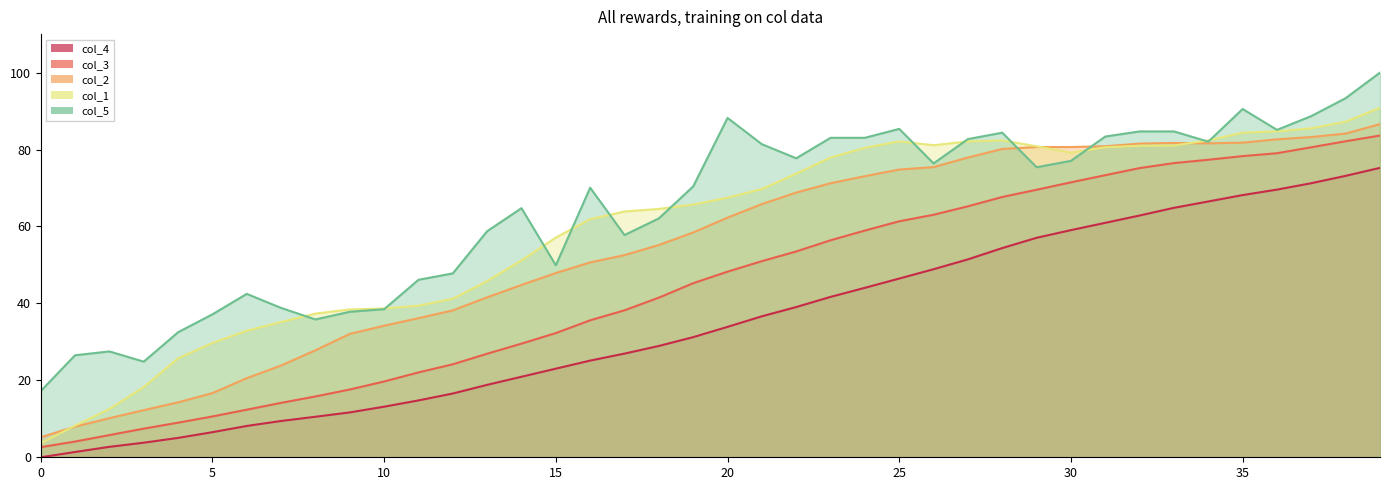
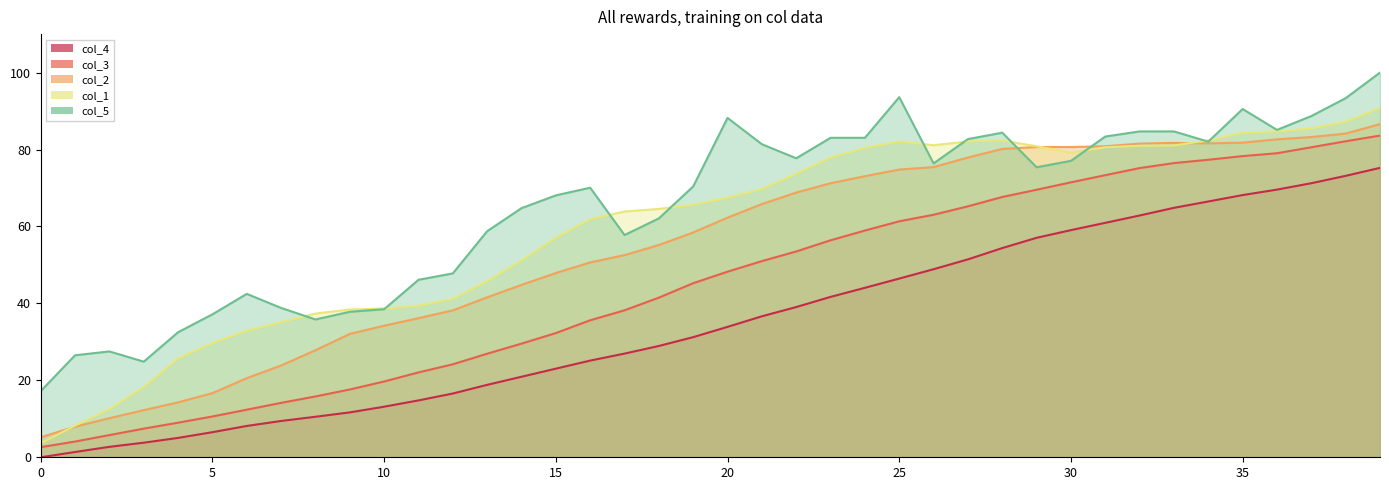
col_5, 15: 50 -> 68
col_5, 25: 85 -> 94
